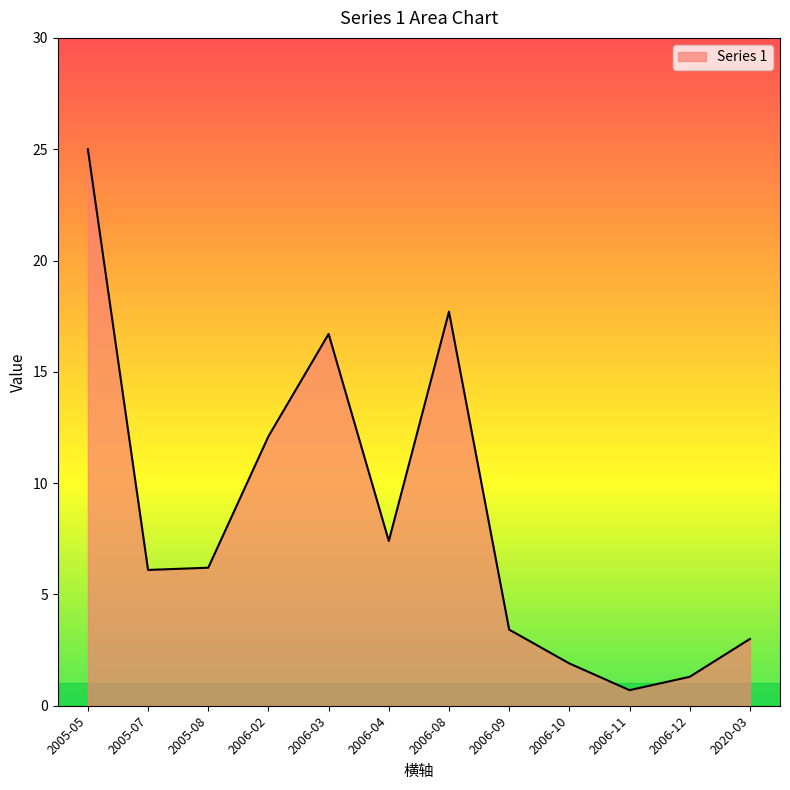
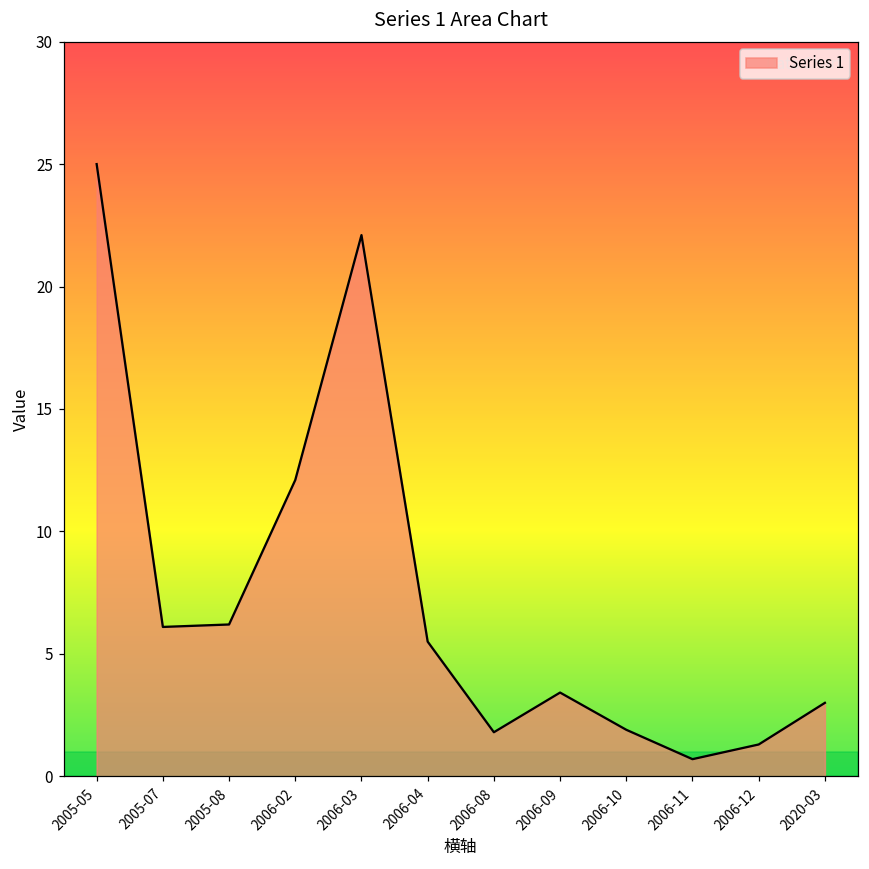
2006-03: 16.7 -> 22.1
2006-04: 7.4 -> 5.5
2006-08: 17.7 -> 1.8
